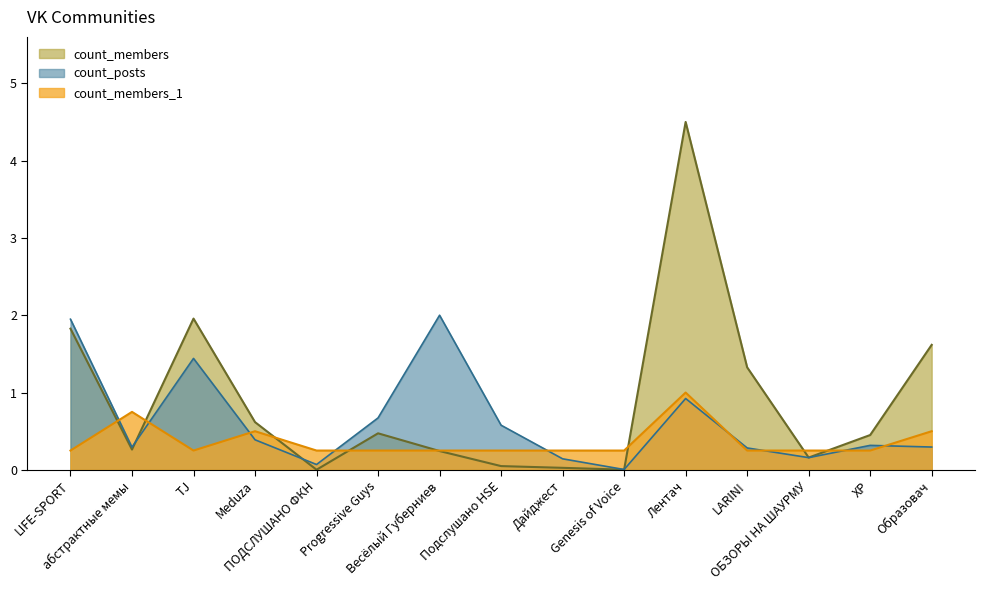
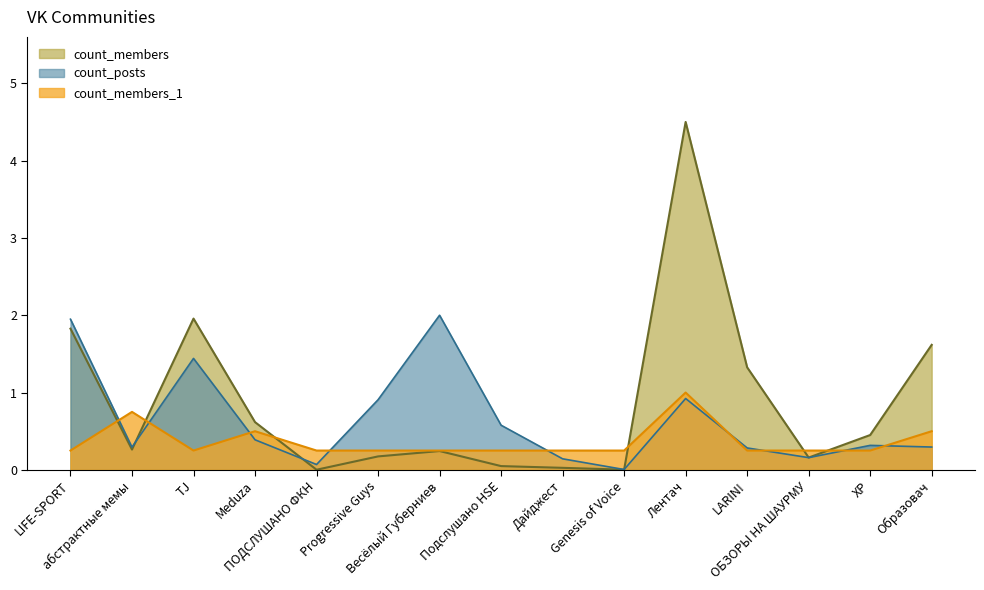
count_members, Progressive Guys: 0.5 -> 0.2
count_posts, Progressive Guys: 0.7 -> 0.9
